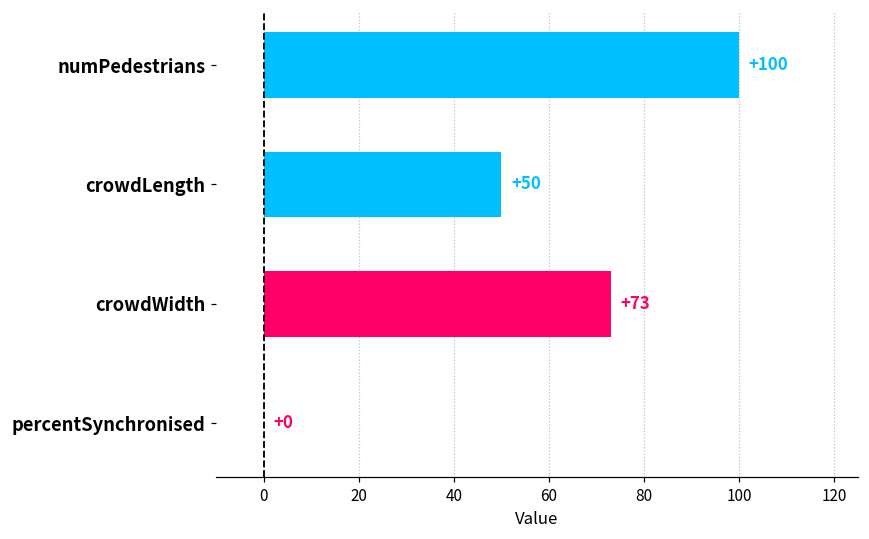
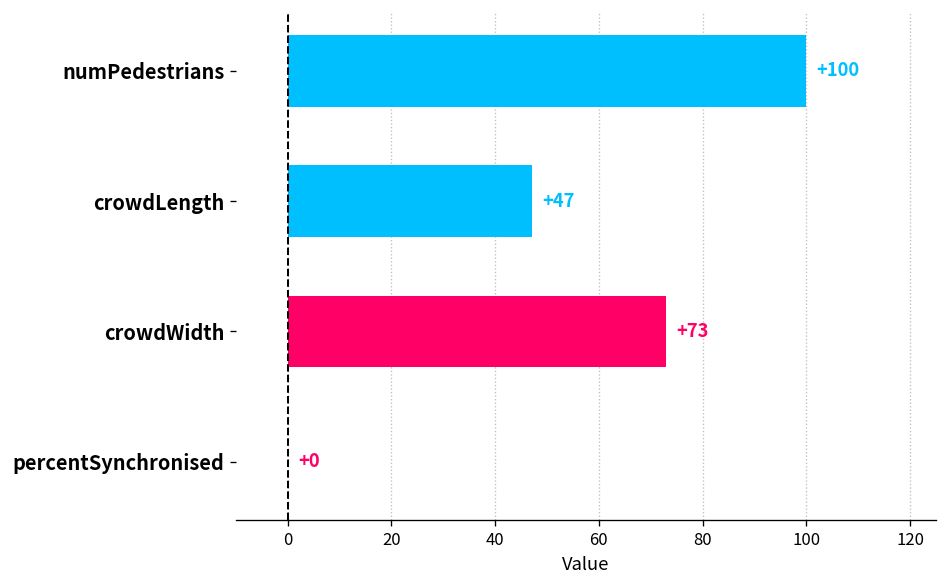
crowdLength: +50 -> +47
